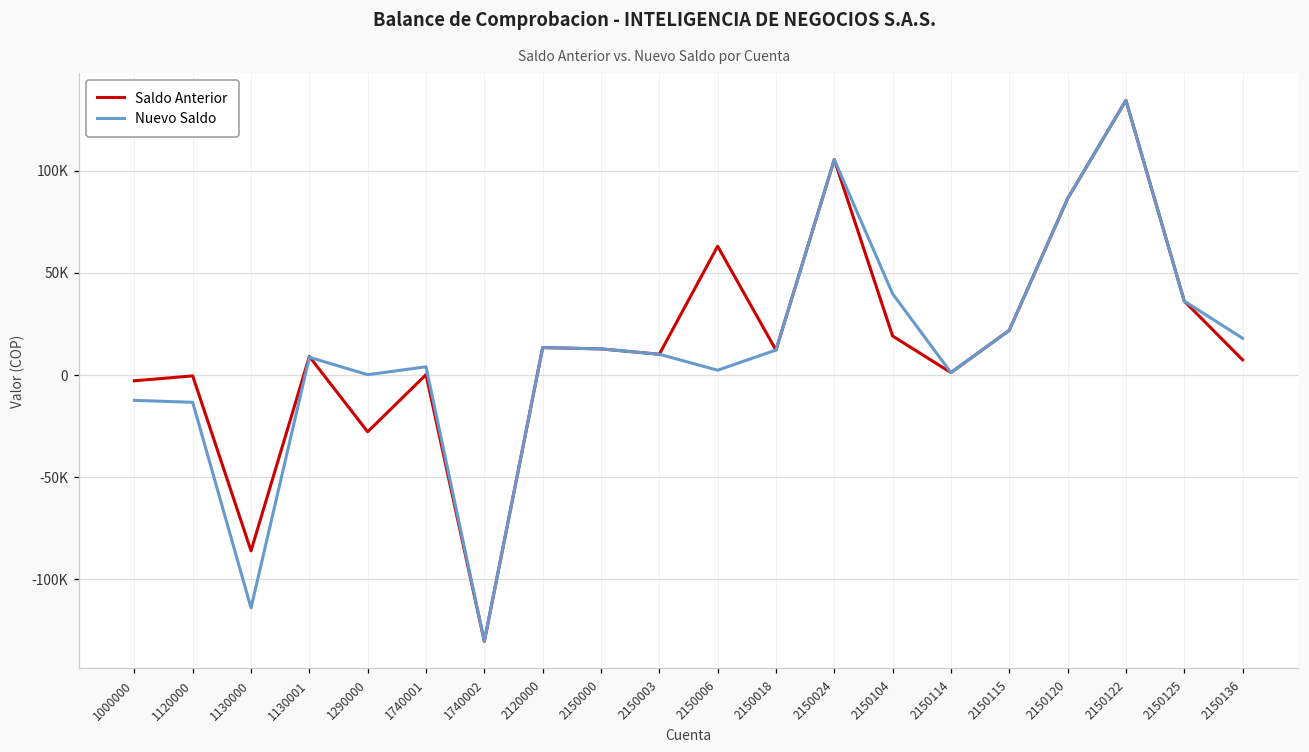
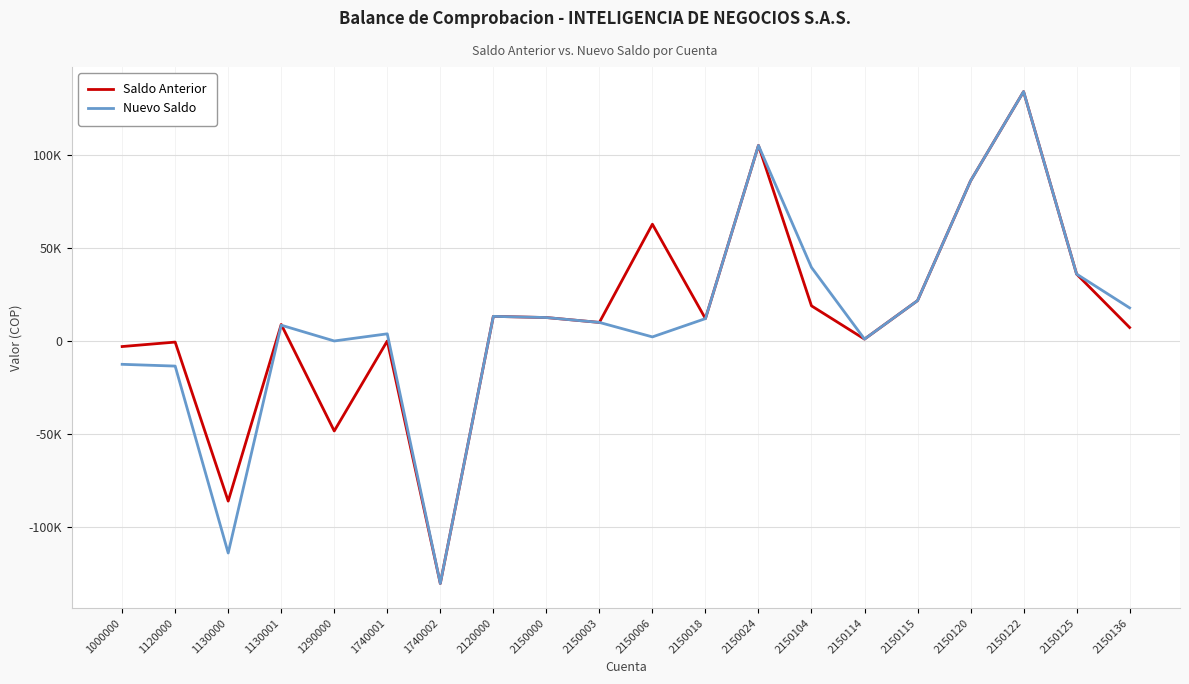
Saldo Anterior, 1290000: -28000 -> -48000
